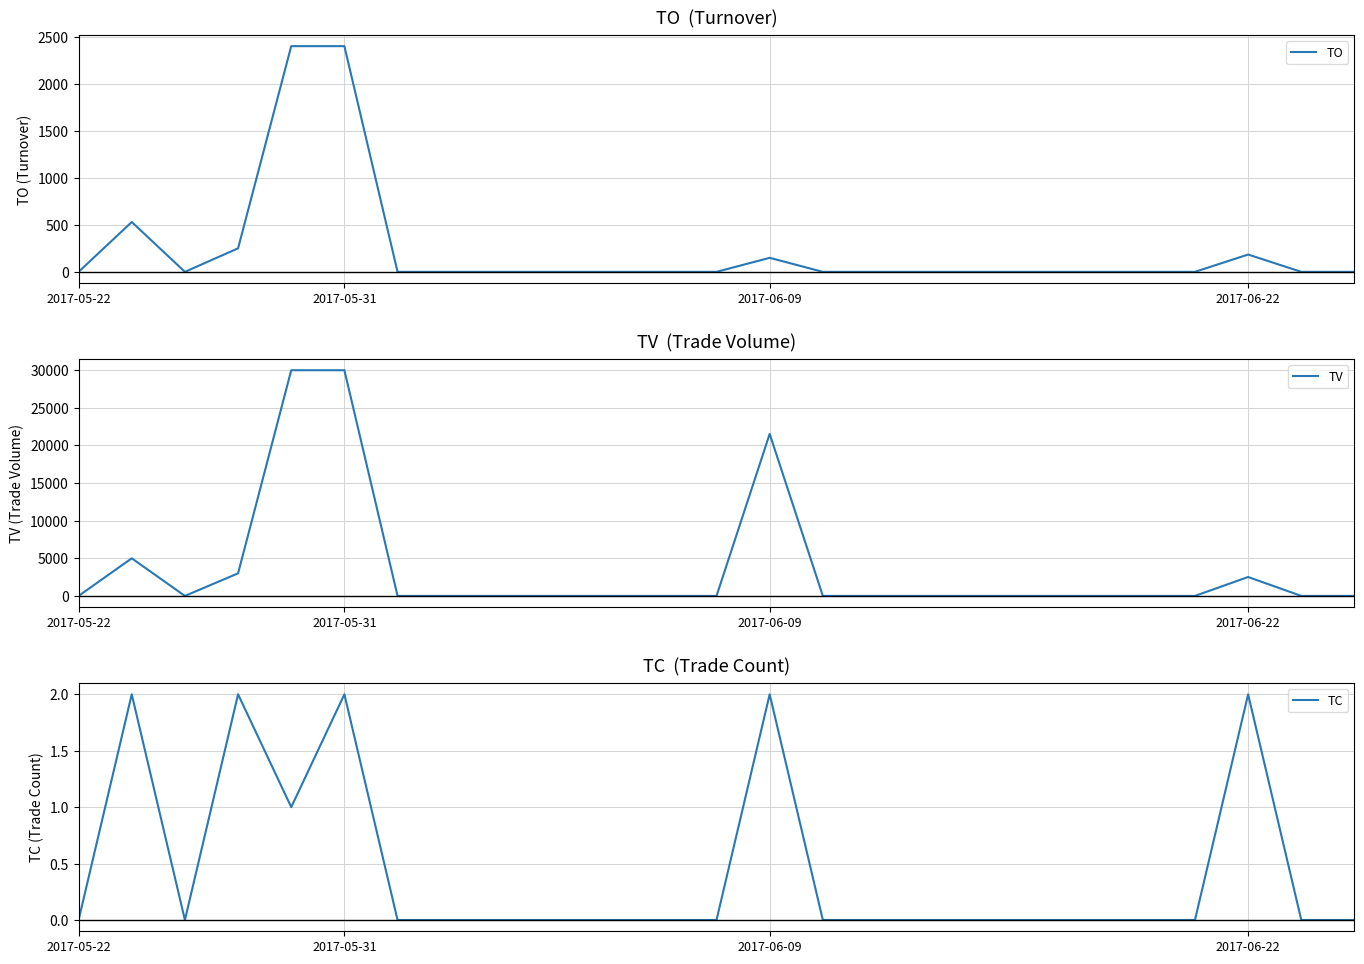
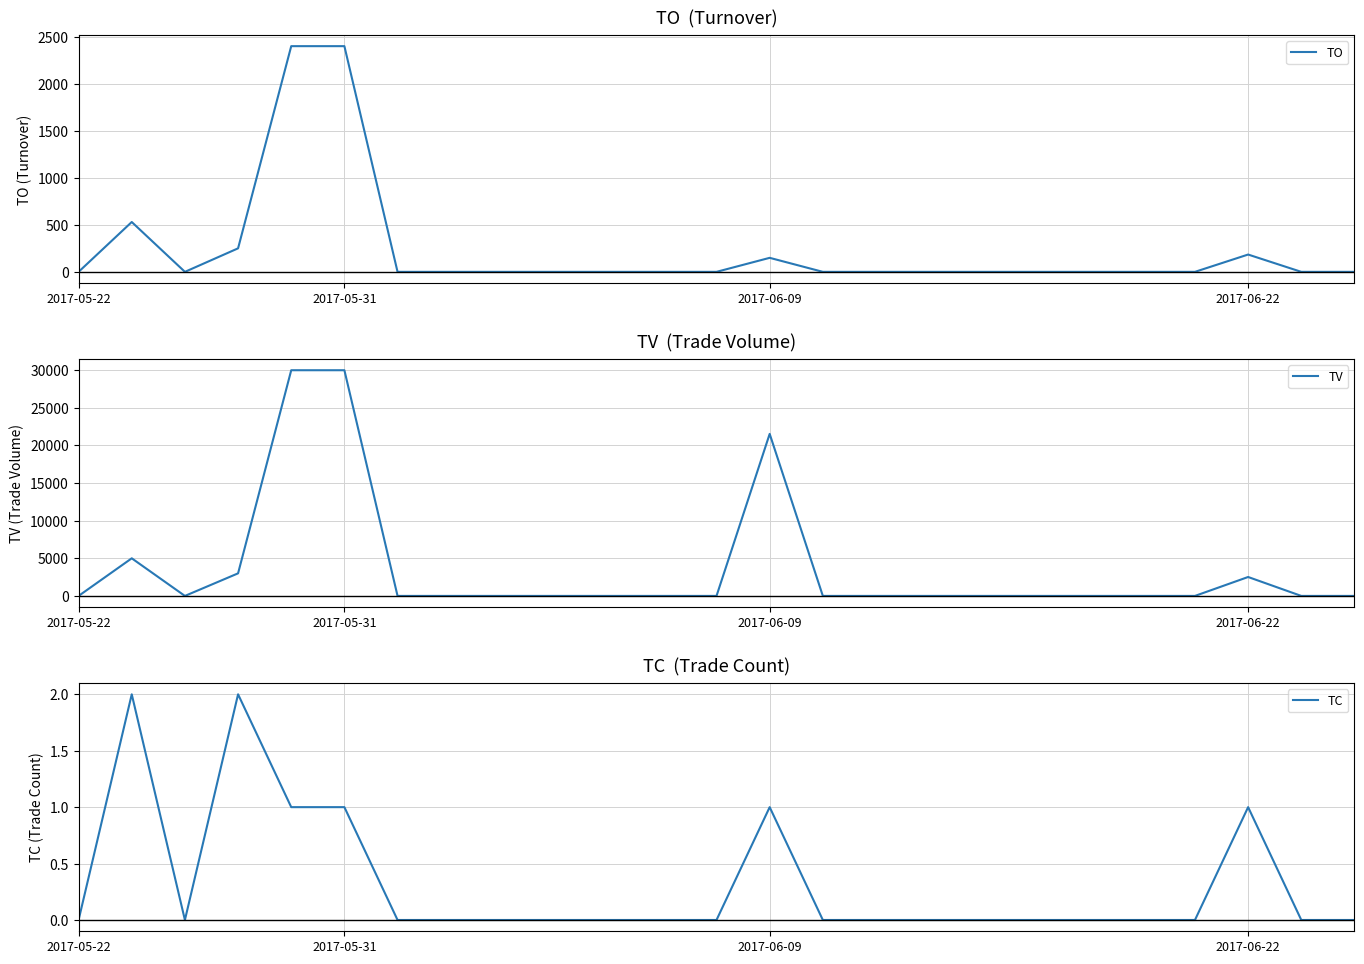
TC (Trade Count), 2017-05-31: 2 -> 1
TC (Trade Count), 2017-06-09: 2 -> 1
TC (Trade Count), 2017-06-22: 2 -> 1
